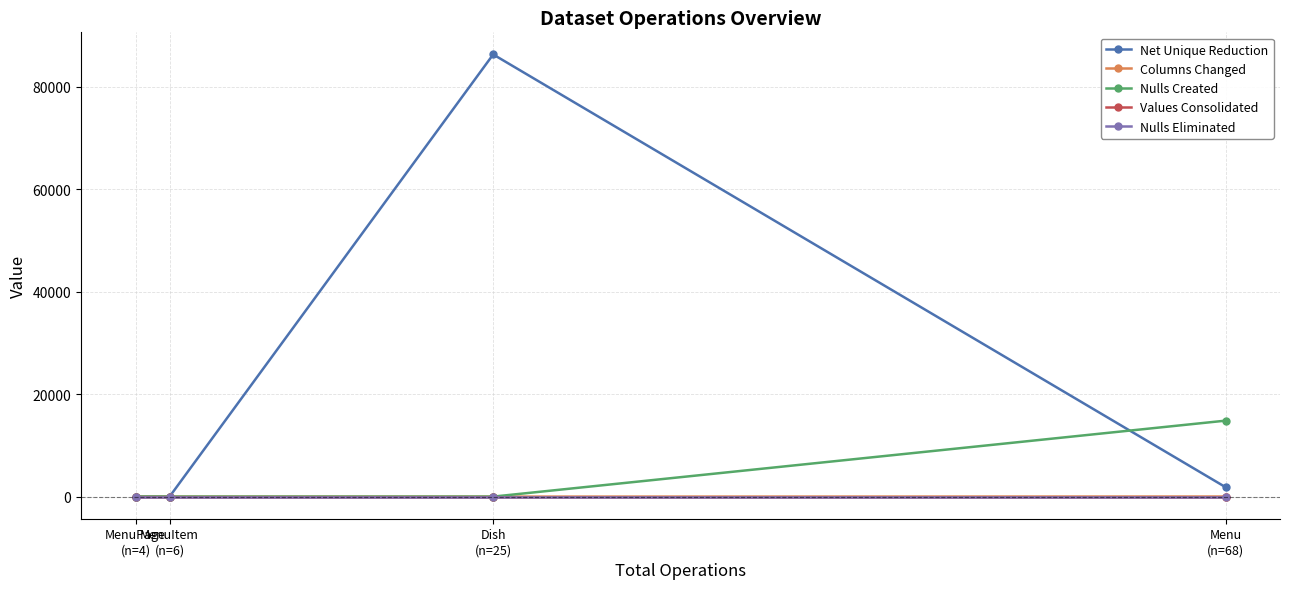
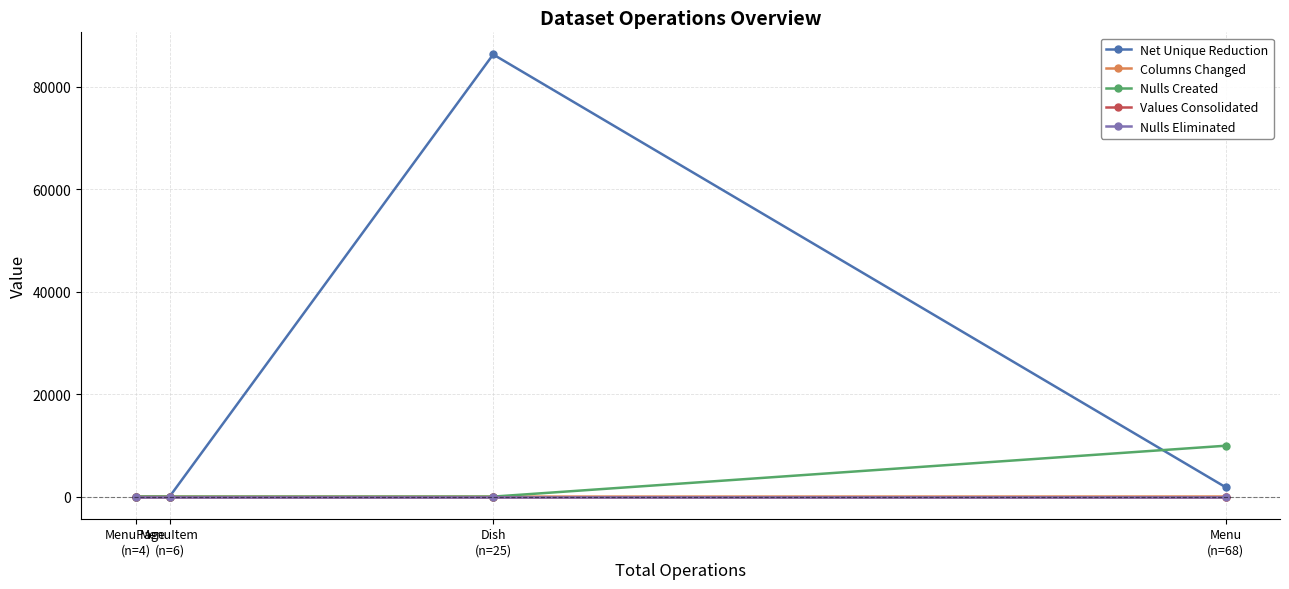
Nulls Created, Menu (n=68): 15000 -> 10000
